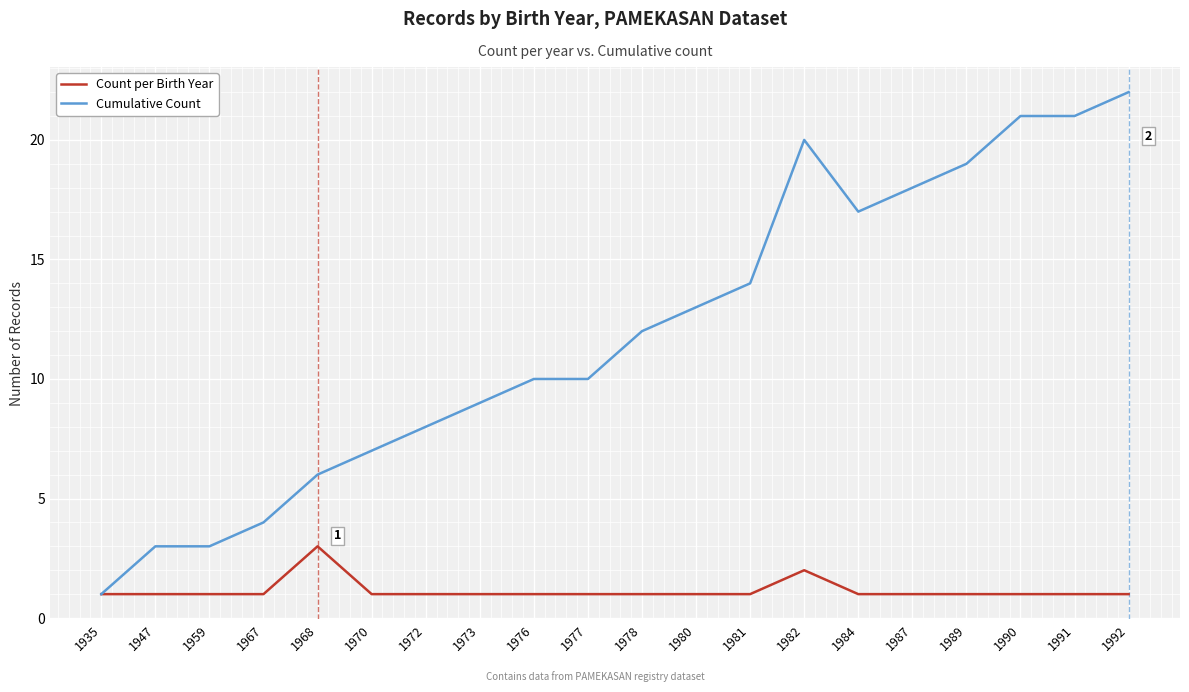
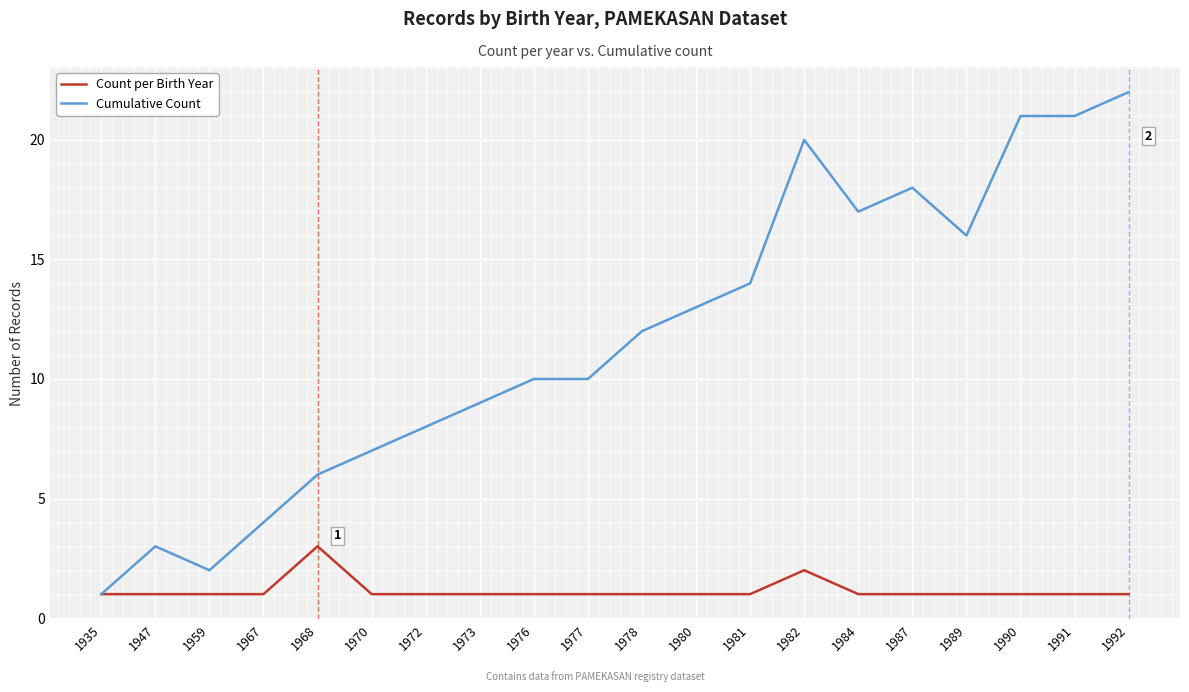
Cumulative Count, 1959: 3 -> 2
Cumulative Count, 1989: 19 -> 16
